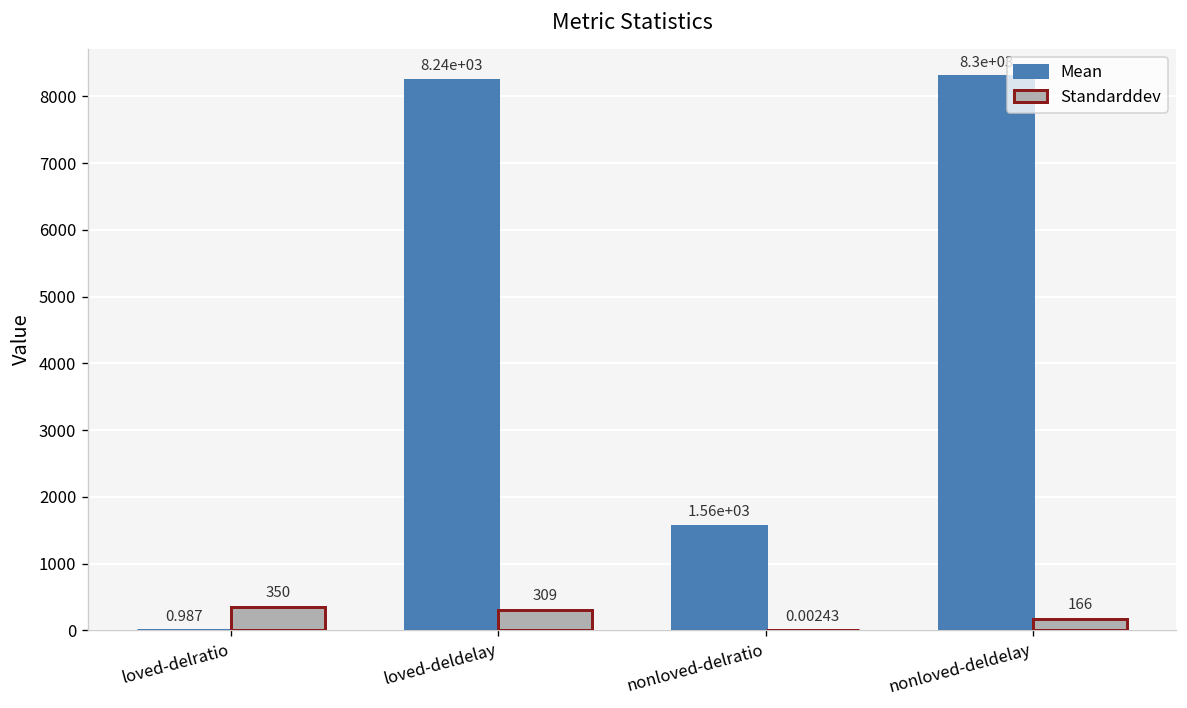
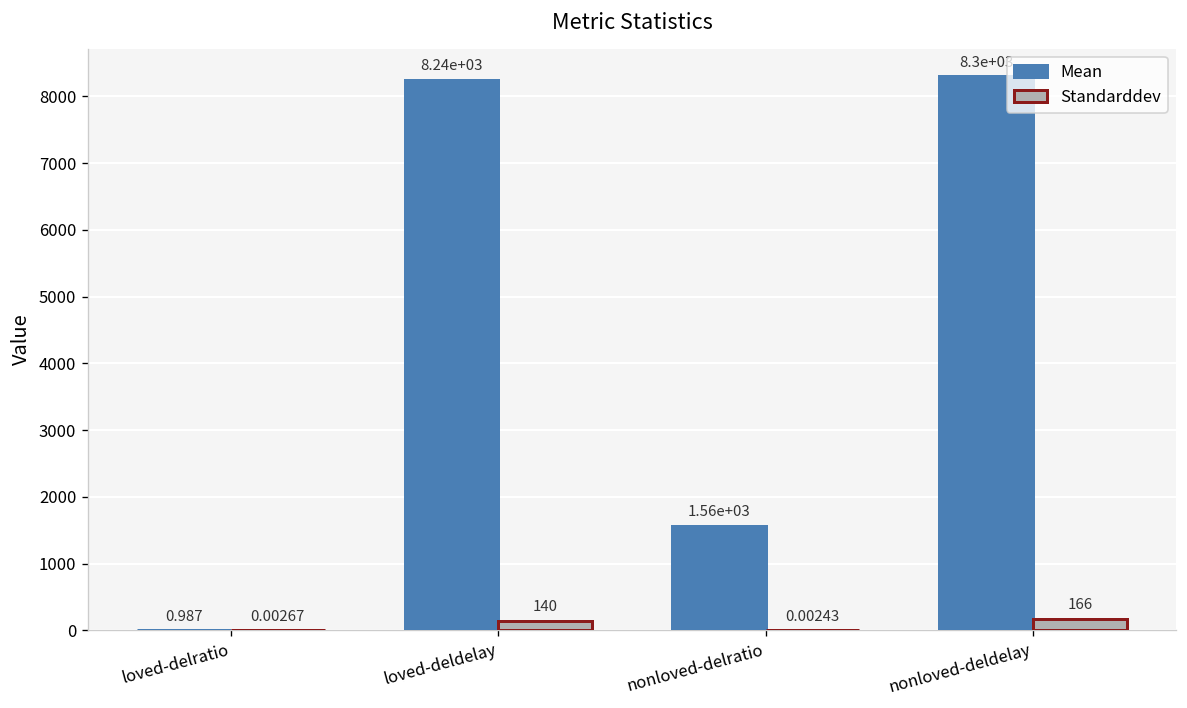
Standarddev, loved-delratio: 350 -> 0.00267
Standarddev, loved-deldelay: 309 -> 140
